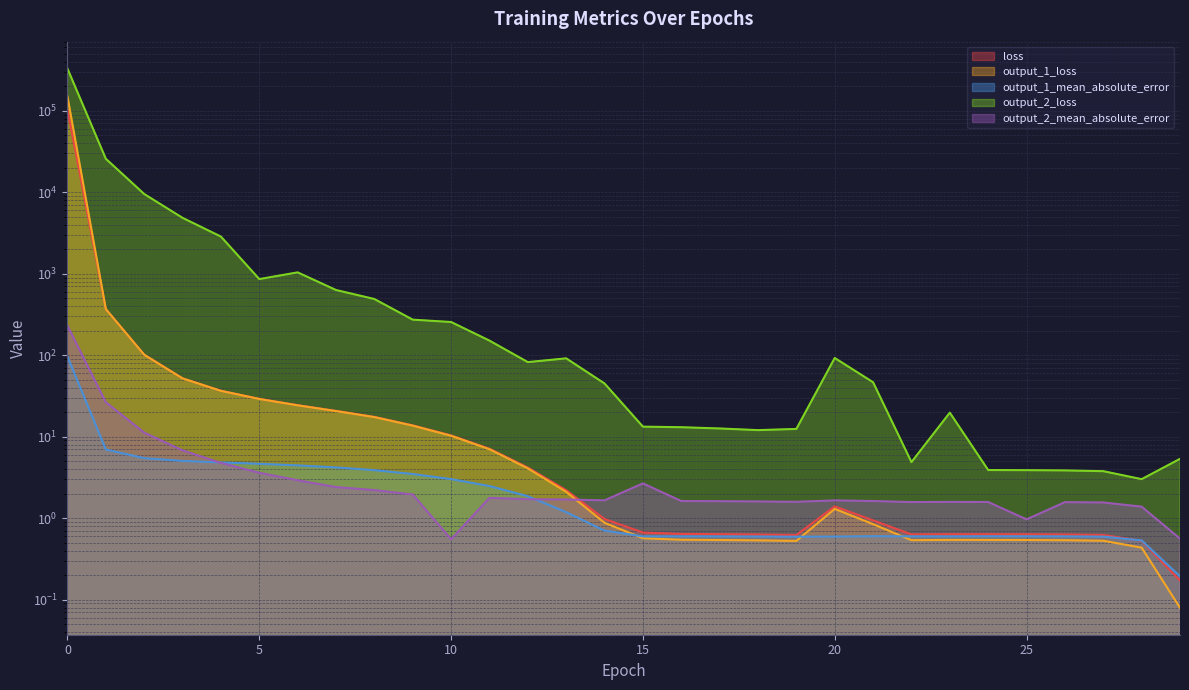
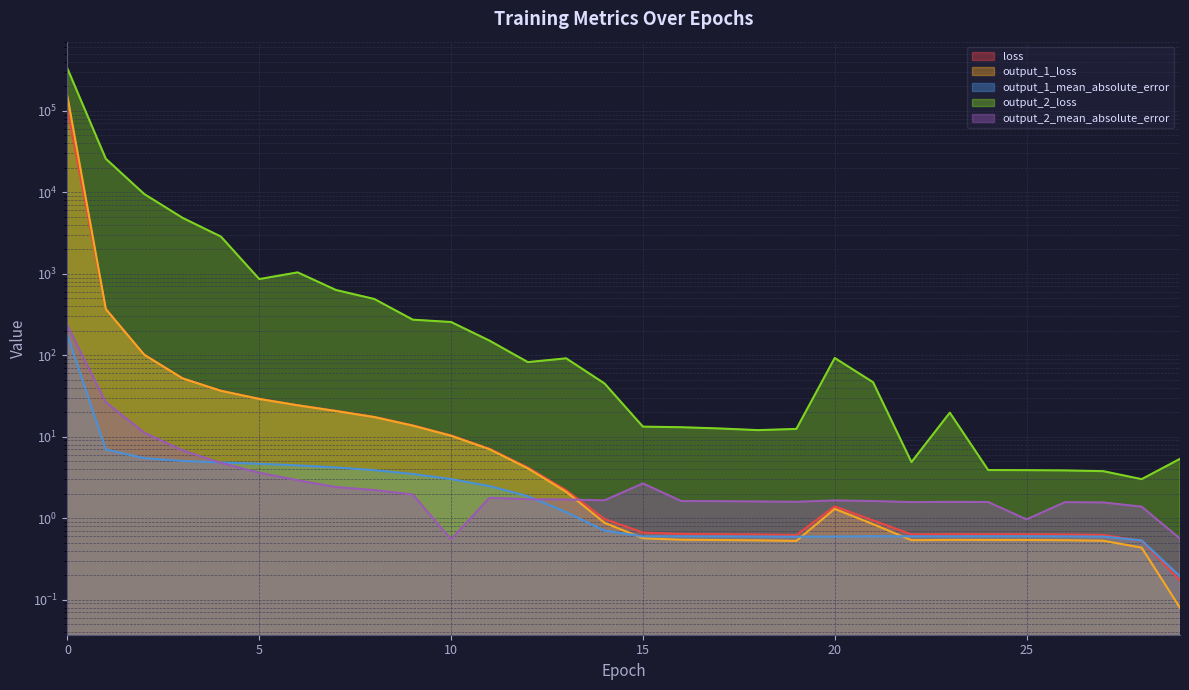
output_1_mean_absolute_error, 0: 100 -> 180
